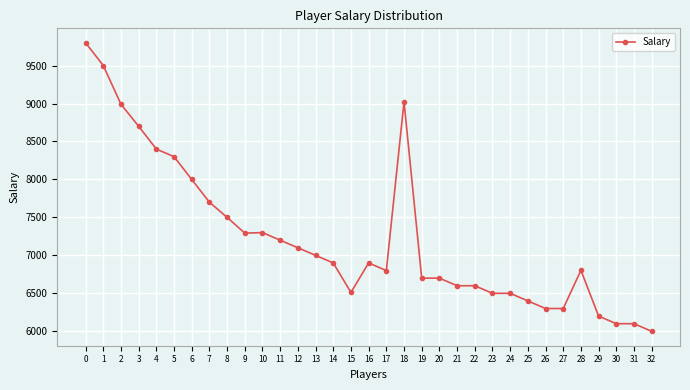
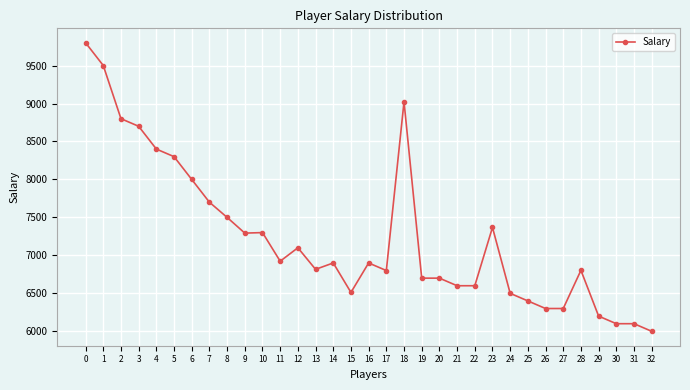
2: 9000 -> 8800
11: 7200 -> 6900
13: 7000 -> 6800
23: 6500 -> 7400
